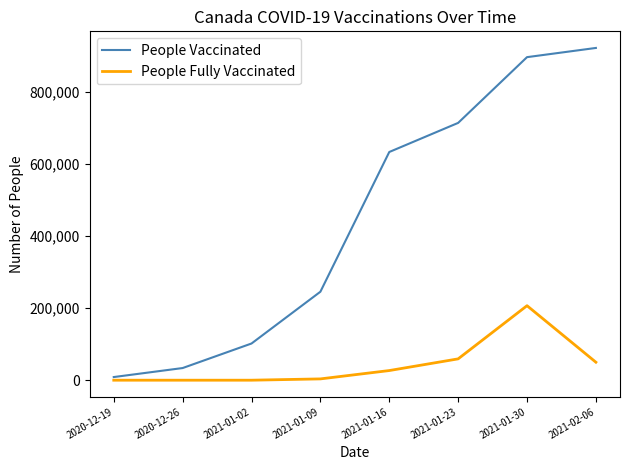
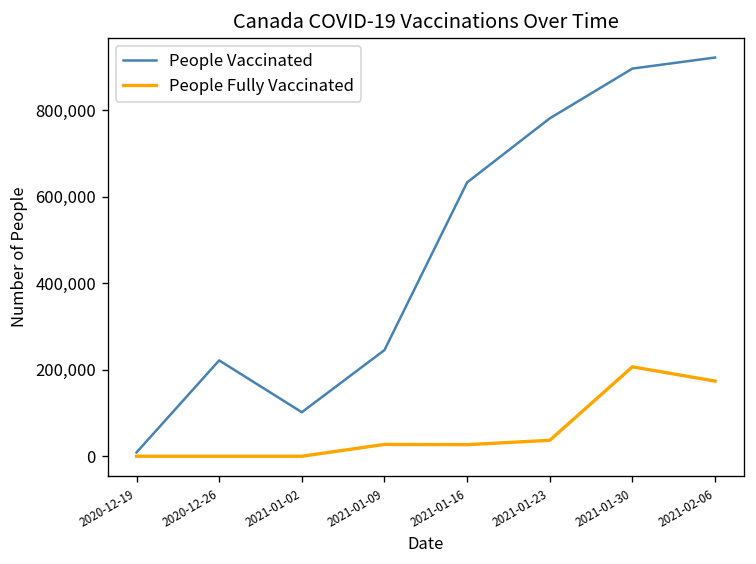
People Vaccinated, 2020-12-26: 30,000 -> 220,000
People Fully Vaccinated, 2021-01-09: 0 -> 30,000
People Vaccinated, 2021-01-23: 710,000 -> 780,000
People Fully Vaccinated, 2021-01-23: 60,000 -> 40,000
People Fully Vaccinated, 2021-02-06: 50,000 -> 170,000
